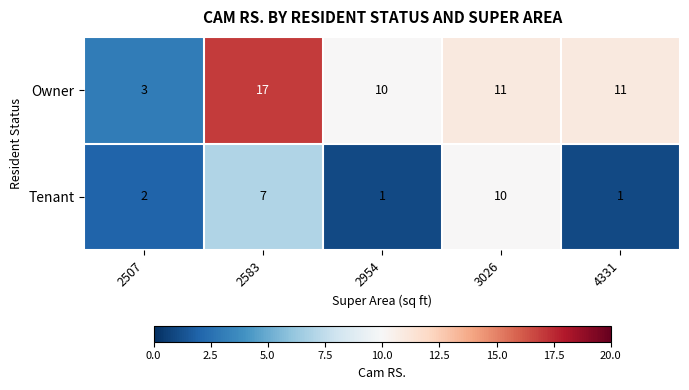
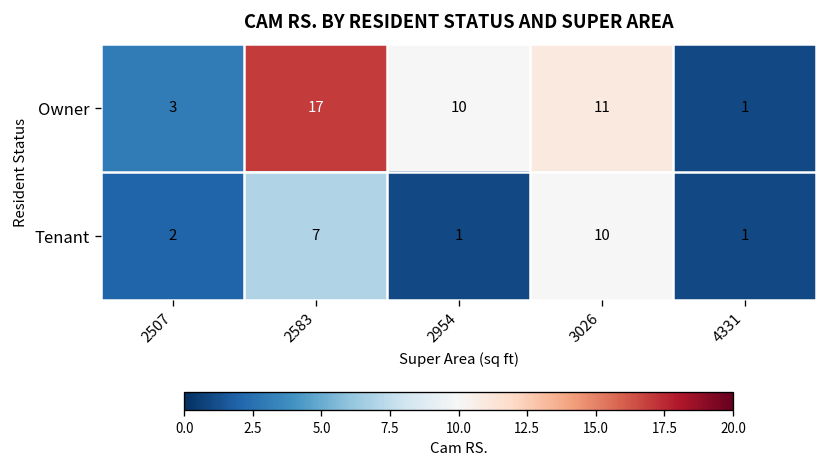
Owner, 4331: 11 -> 1
